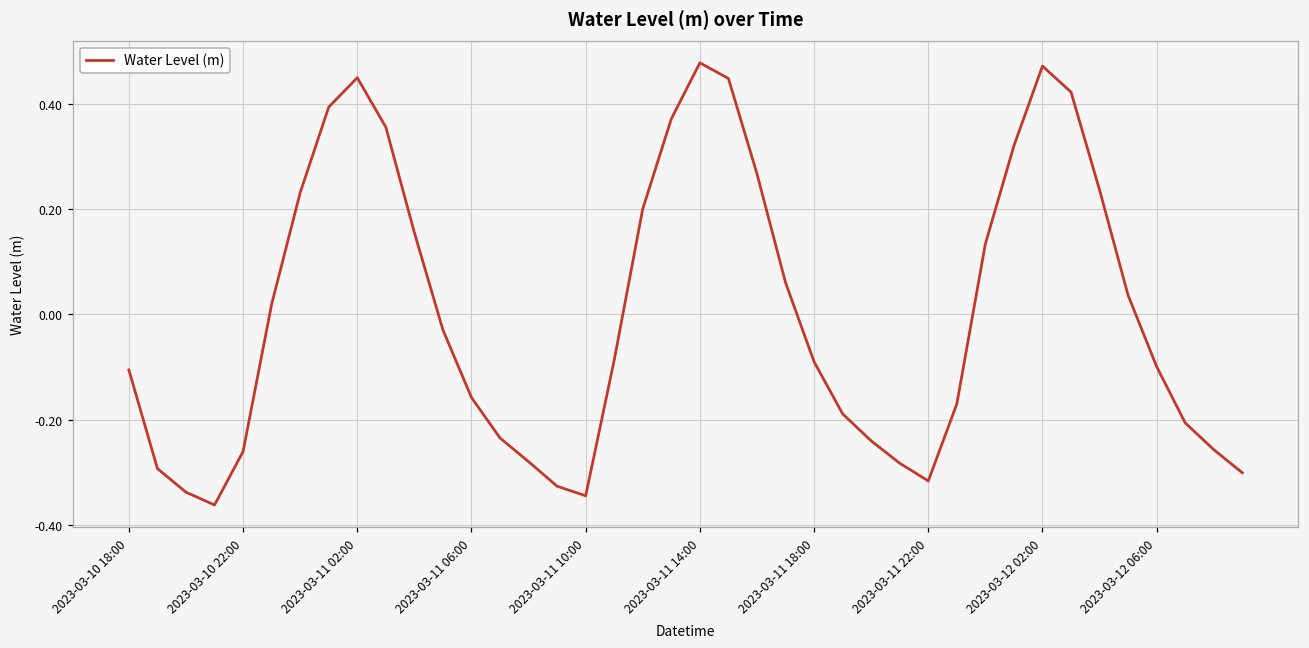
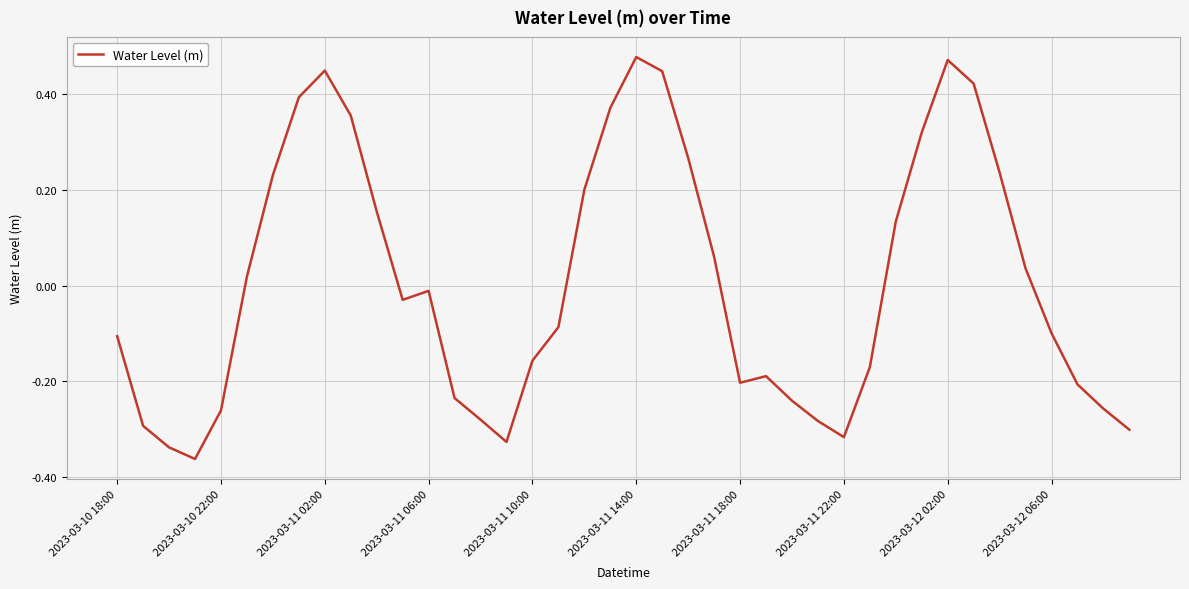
2023-03-11 06:00: -0.16 -> -0.01
2023-03-11 10:00: -0.34 -> -0.16
2023-03-11 18:00: -0.09 -> -0.20
